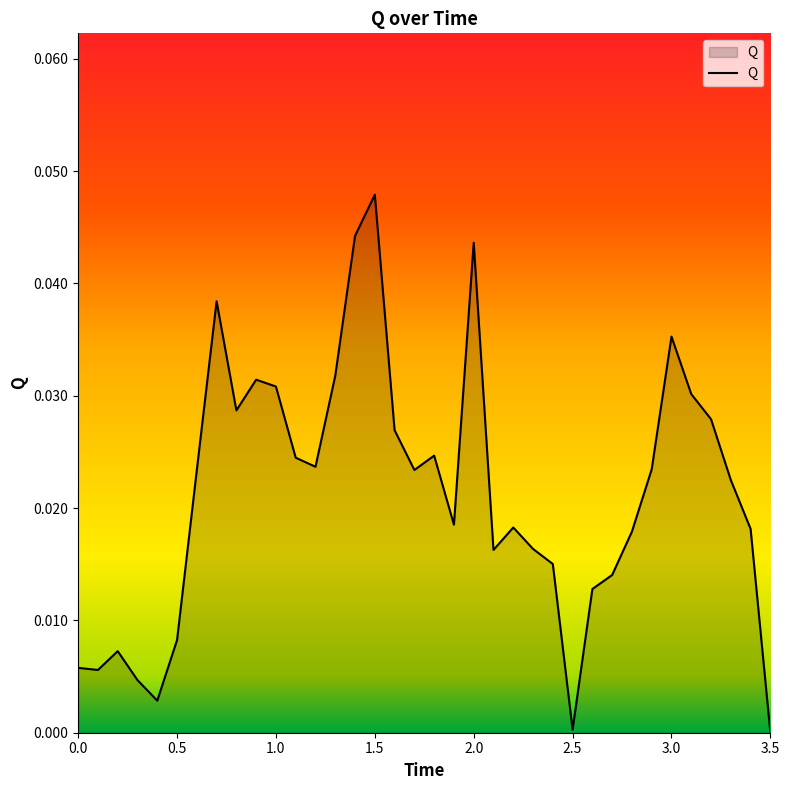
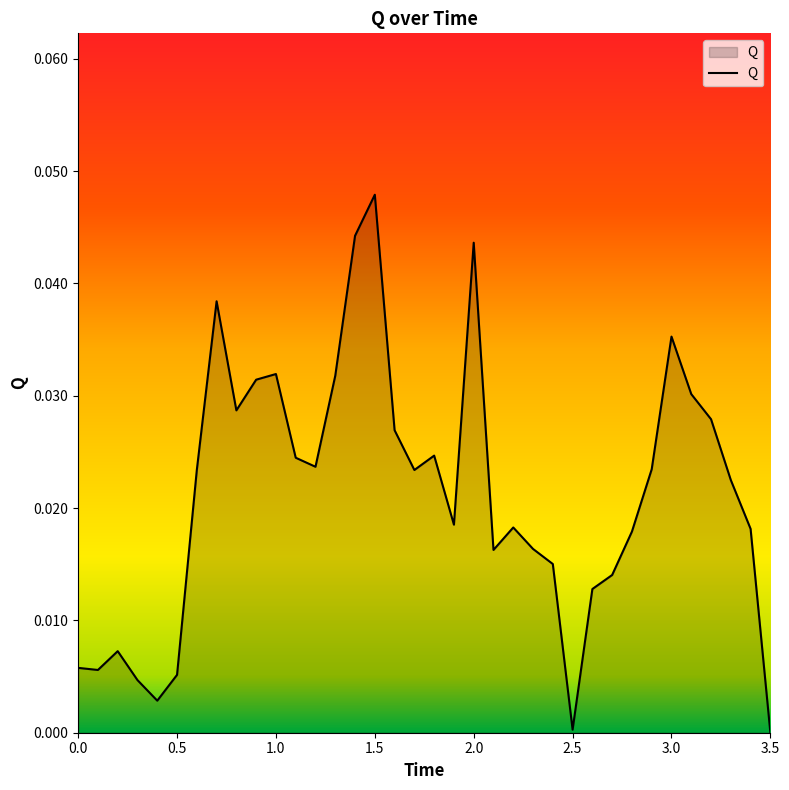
0.5: 0.0082 -> 0.0052
1.0: 0.0308 -> 0.0319
